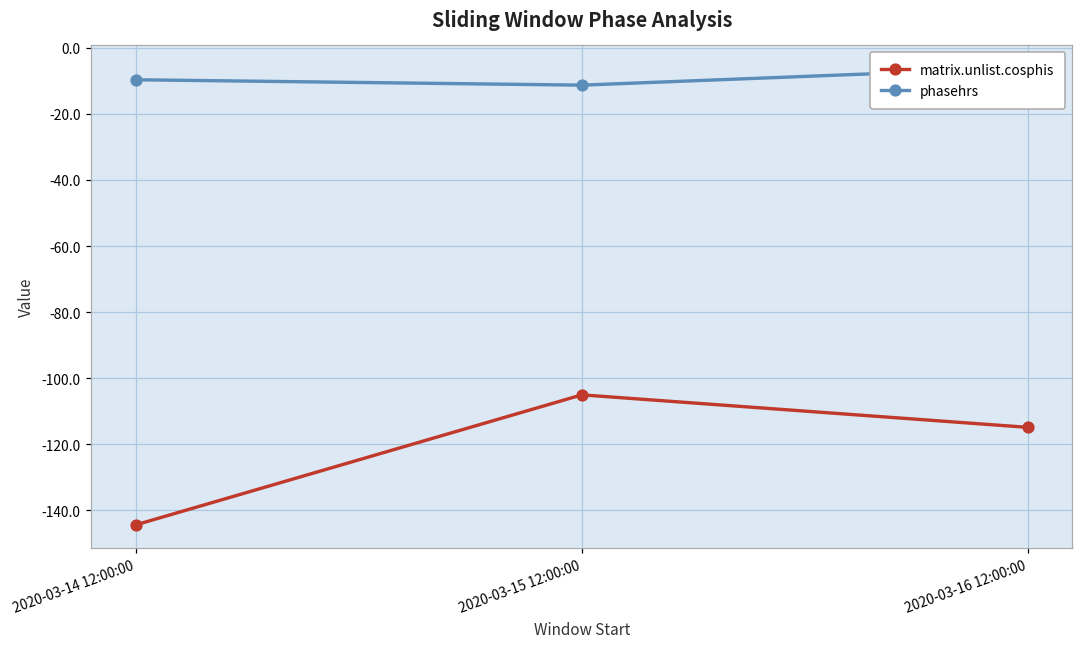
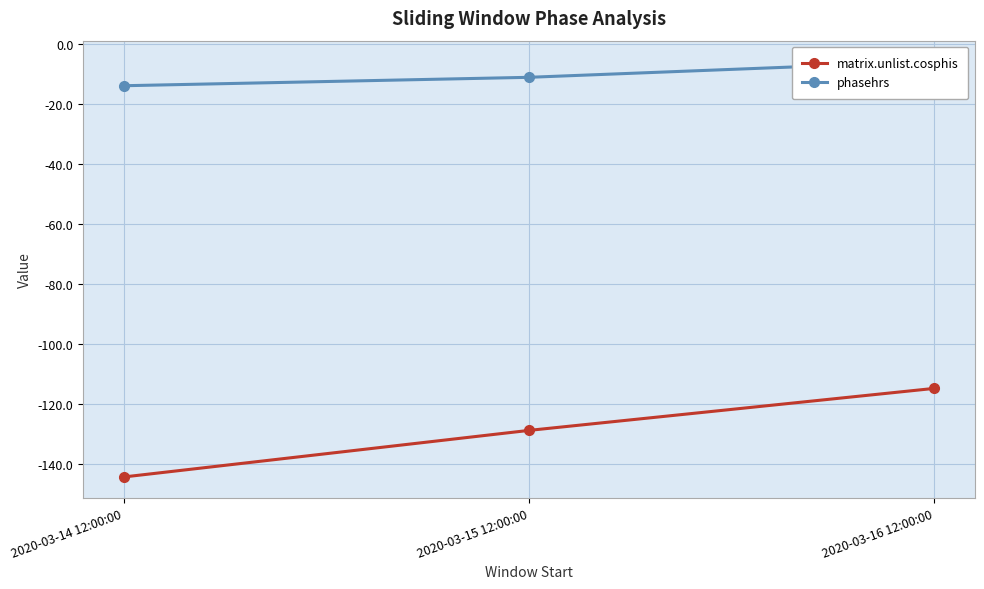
phasehrs, 2020-03-14 12:00:00: -10 -> -14
matrix.unlist.cosphis, 2020-03-15 12:00:00: -105 -> -129
